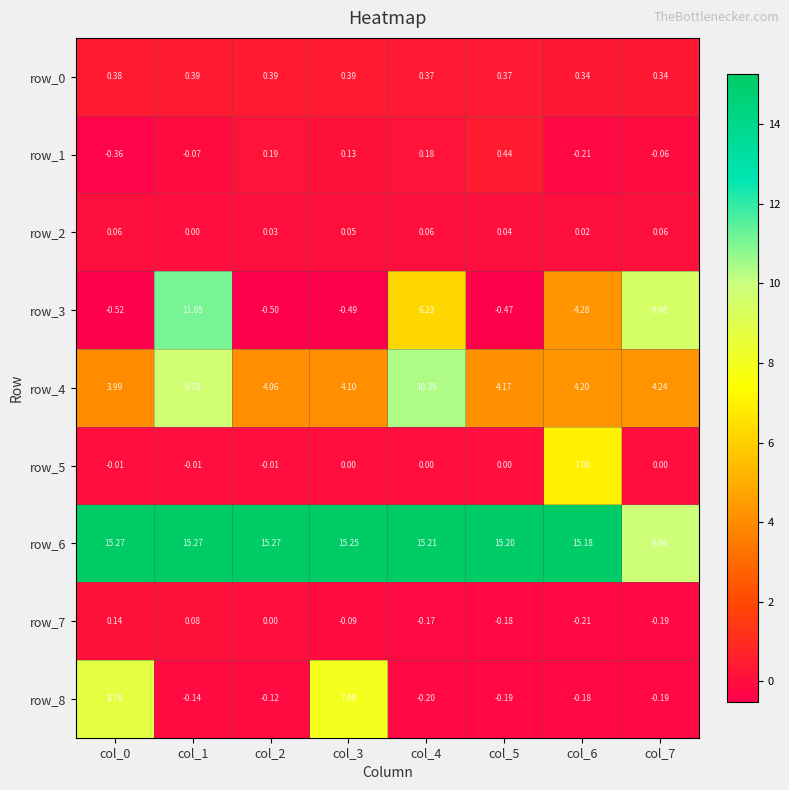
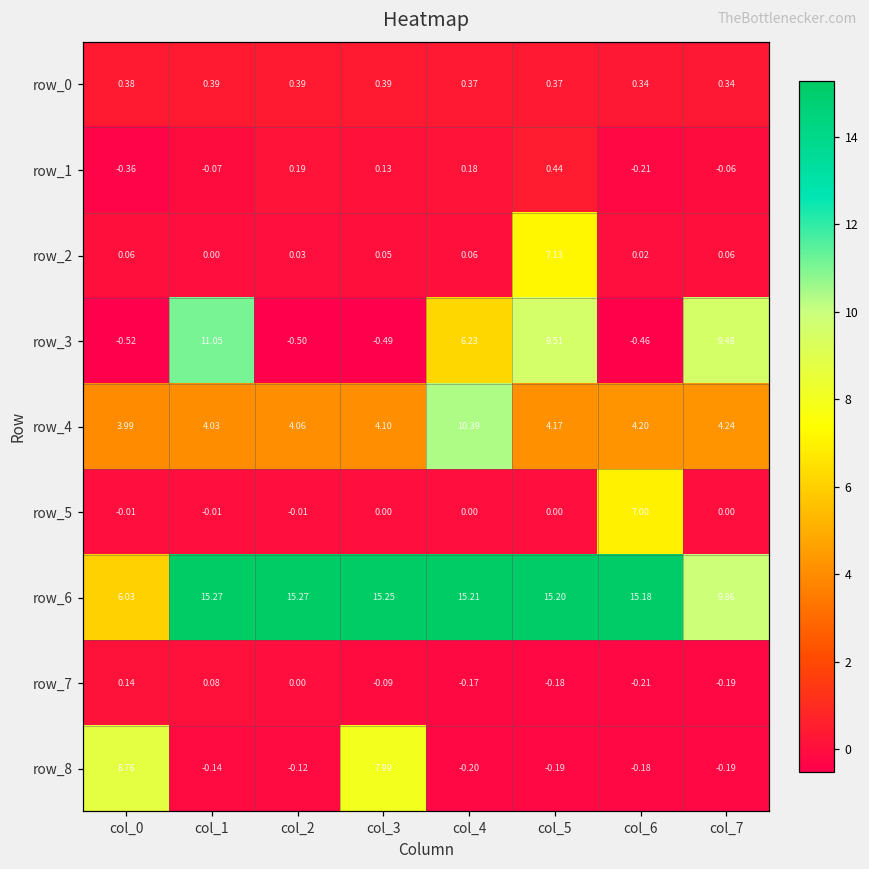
row_2, col_5: 0.04 -> 7.13
row_3, col_5: -0.47 -> 9.51
row_3, col_6: 4.28 -> -0.46
row_4, col_1: 9.78 -> 4.03
row_6, col_0: 15.27 -> 6.03
